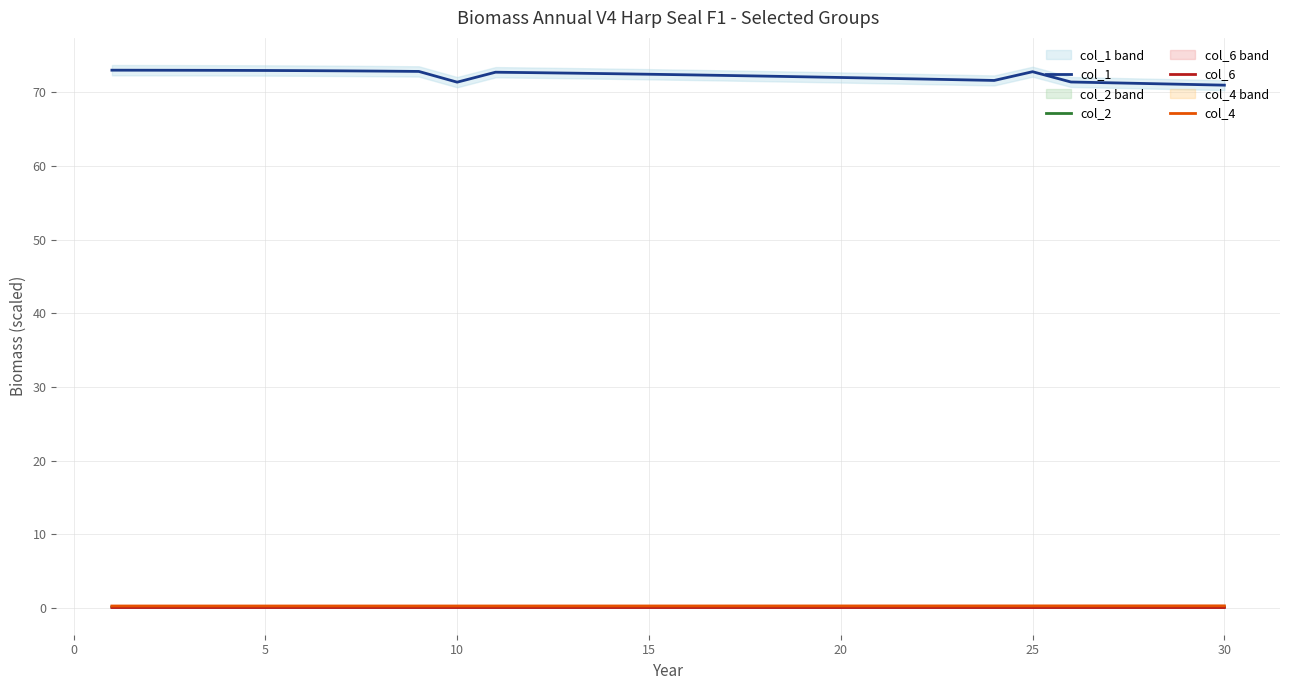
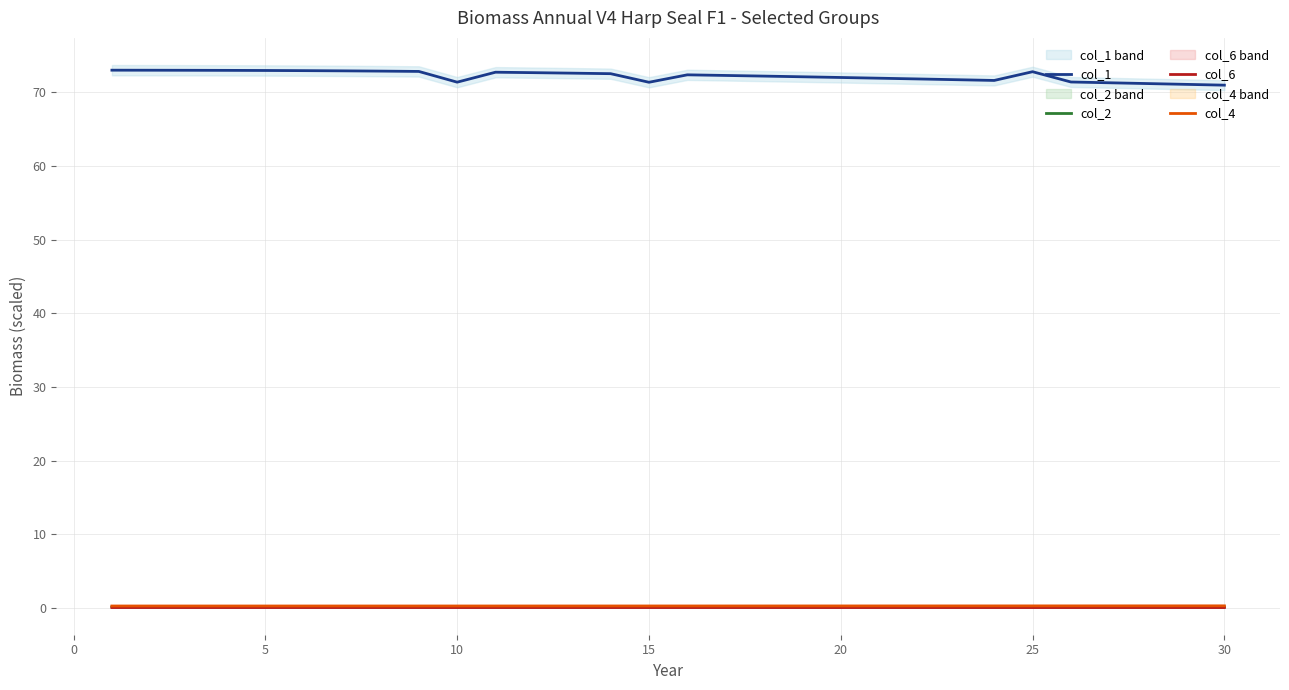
col_1, 15: 72 -> 71
